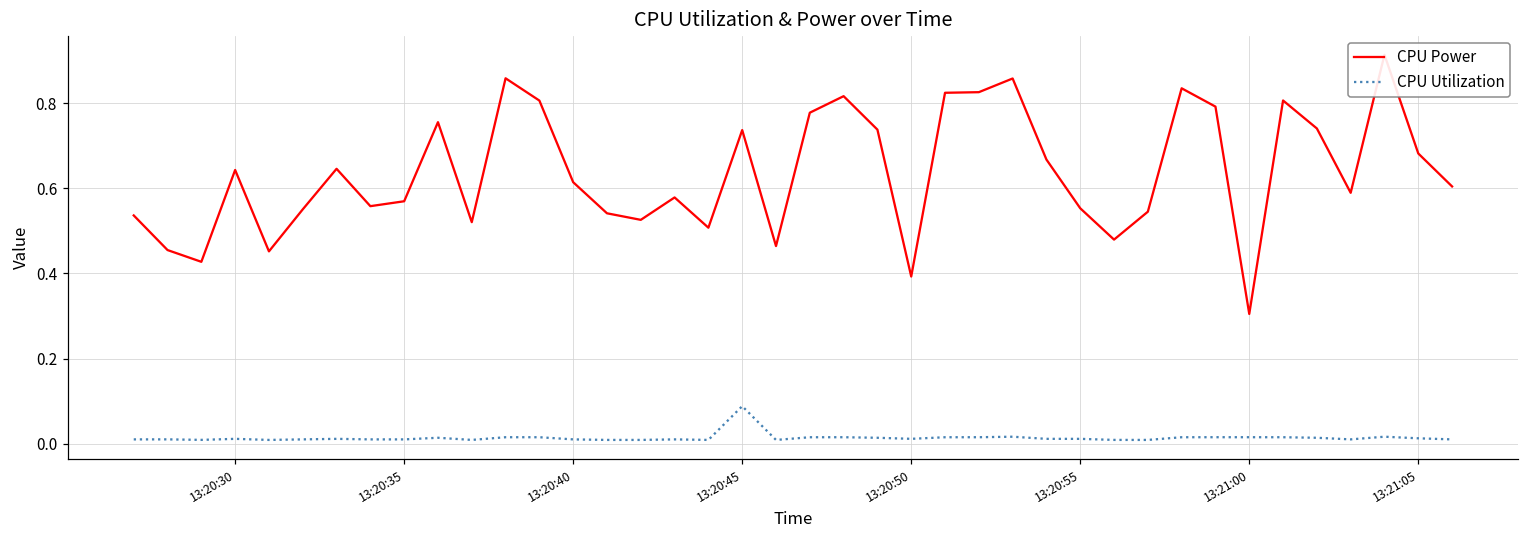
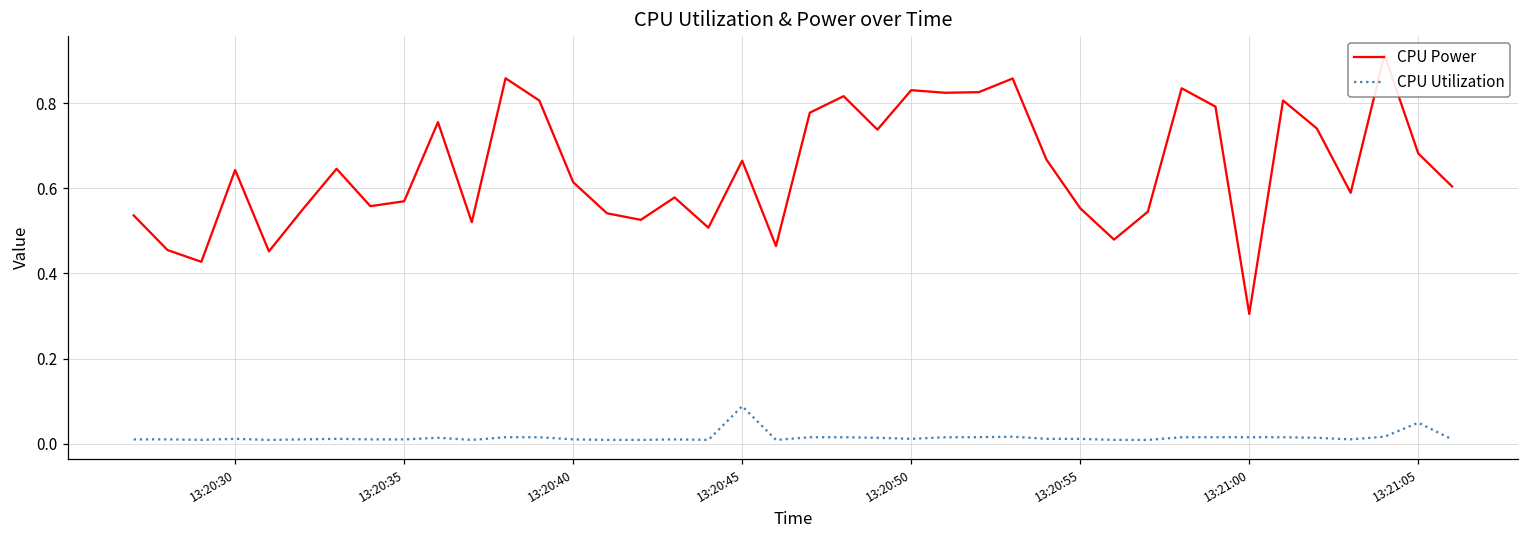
CPU Power, 13:20:45: 0.74 -> 0.66
CPU Power, 13:20:50: 0.39 -> 0.83
CPU Utilization, 13:21:05: 0.01 -> 0.05
